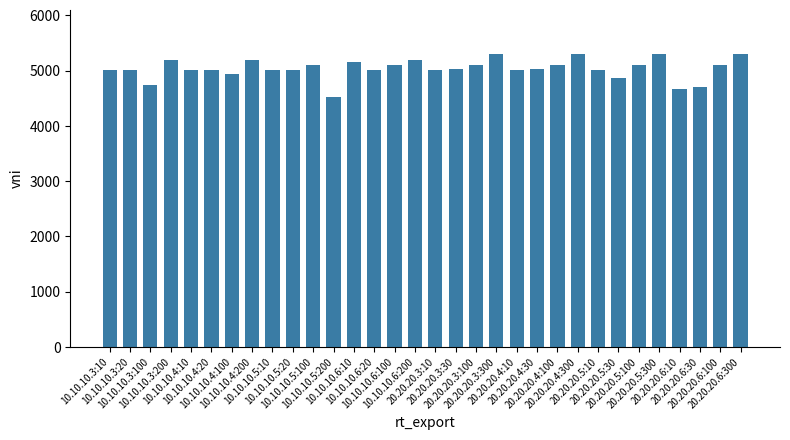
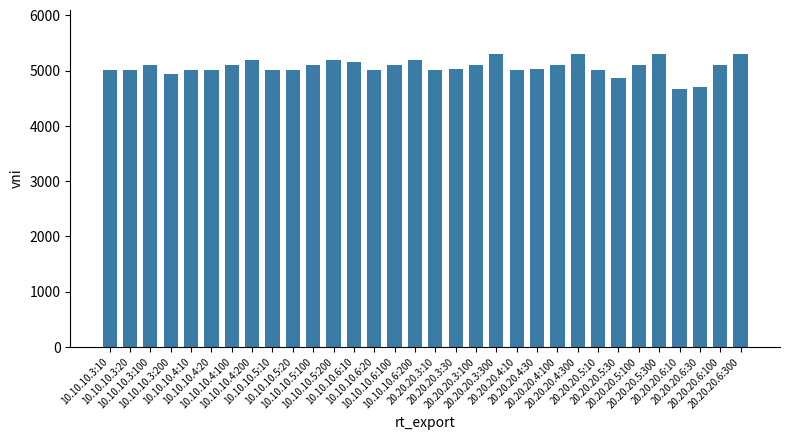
10.10.10.3:100: 4700 -> 5100
10.10.10.3:200: 5200 -> 4900
10.10.10.4:100: 4900 -> 5100
10.10.10.5:200: 4500 -> 5200
